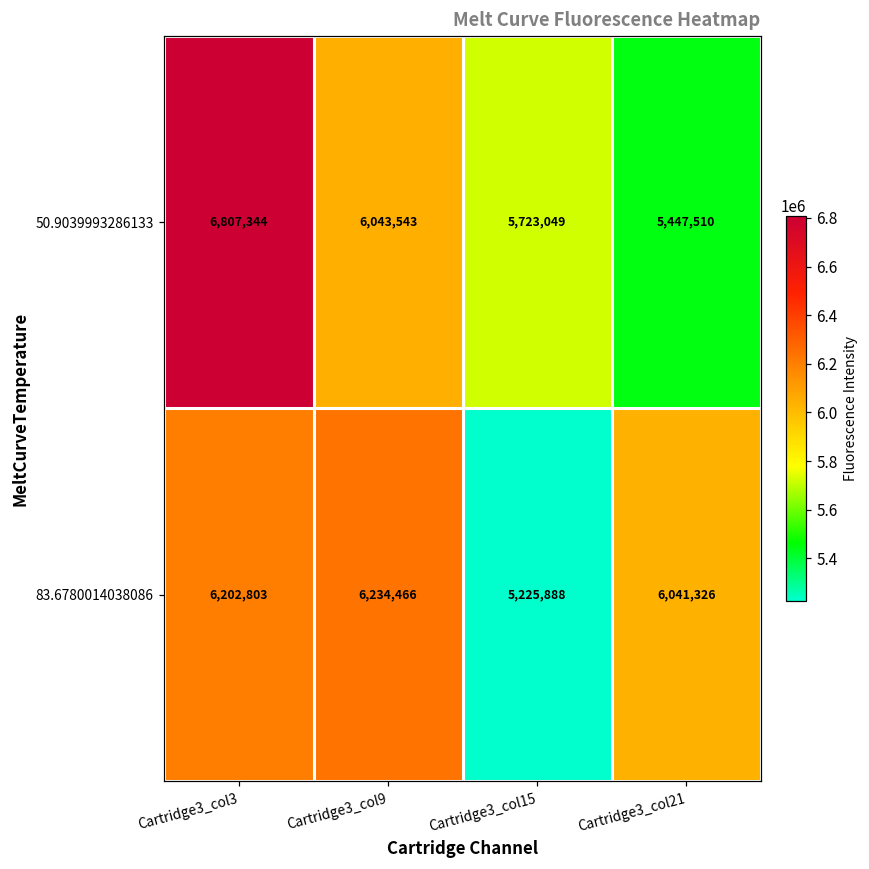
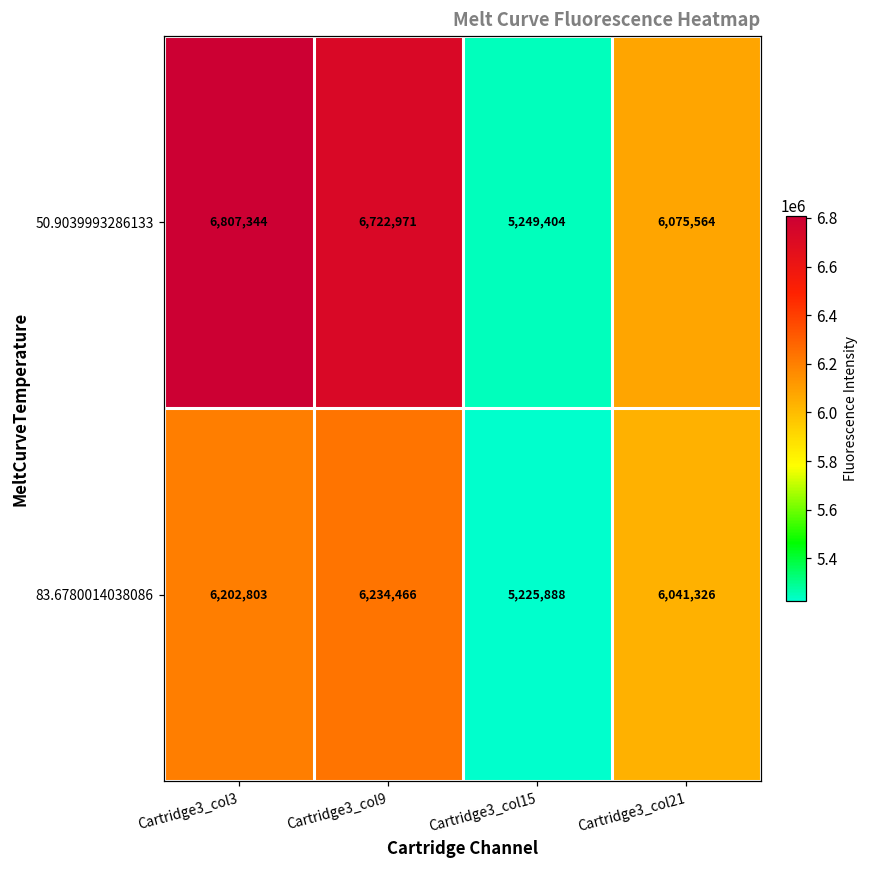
50.9039993286133, Cartridge3_col9: 6,043,543 -> 6,722,971
50.9039993286133, Cartridge3_col15: 5,723,049 -> 5,249,404
50.9039993286133, Cartridge3_col21: 5,447,510 -> 6,075,564
